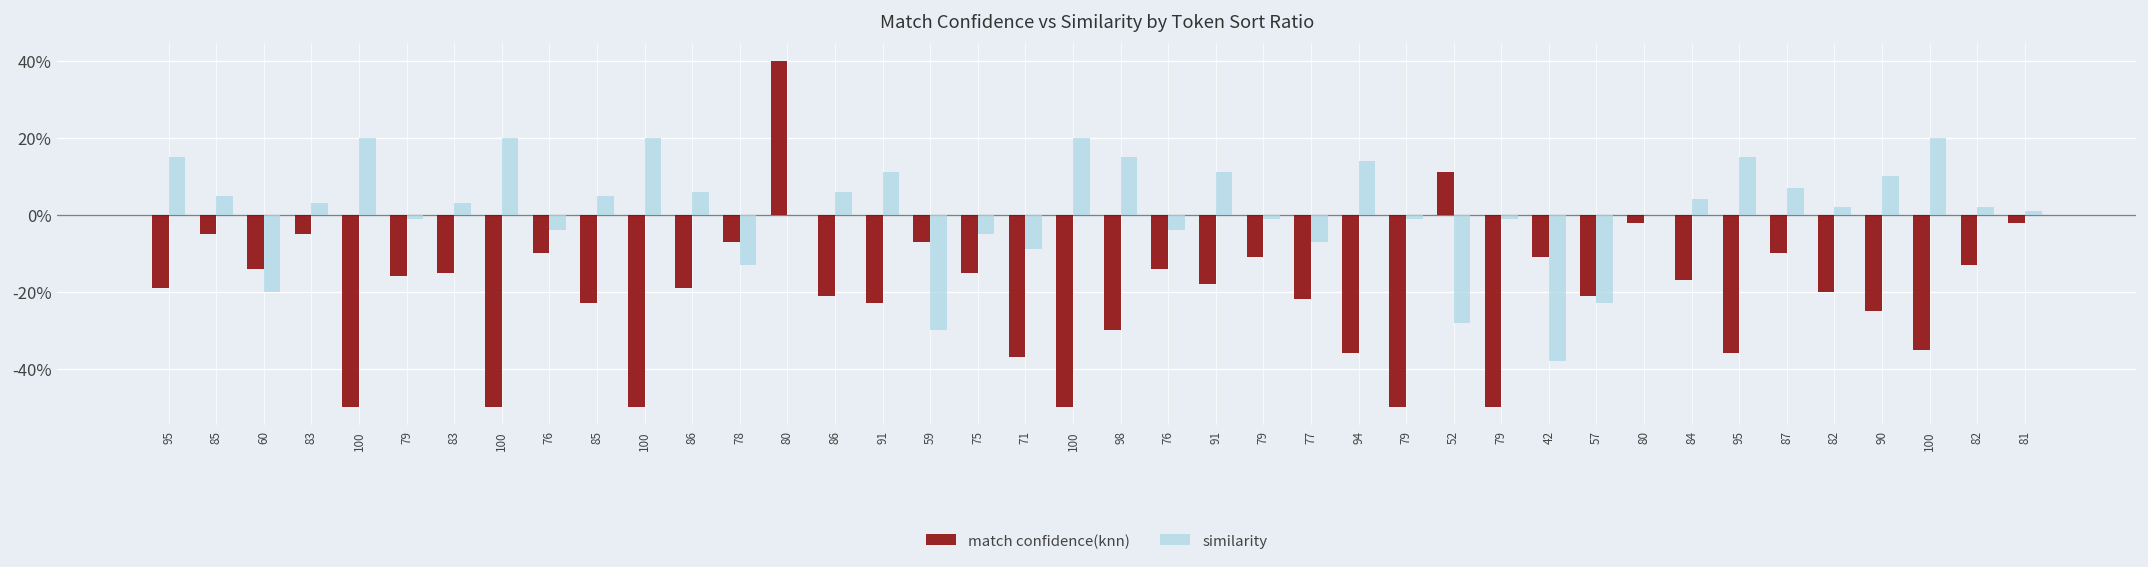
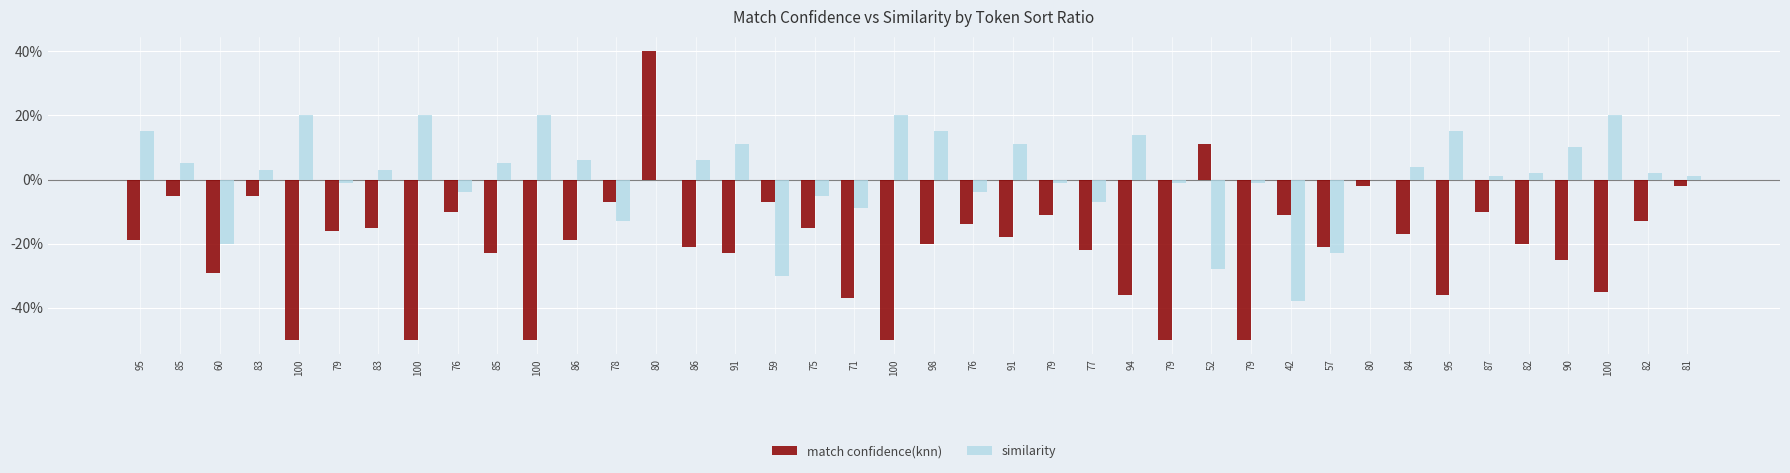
match confidence(knn), 60: -14% -> -29%
match confidence(knn), 98: -30% -> -20%
similarity, 87: 7% -> 1%
